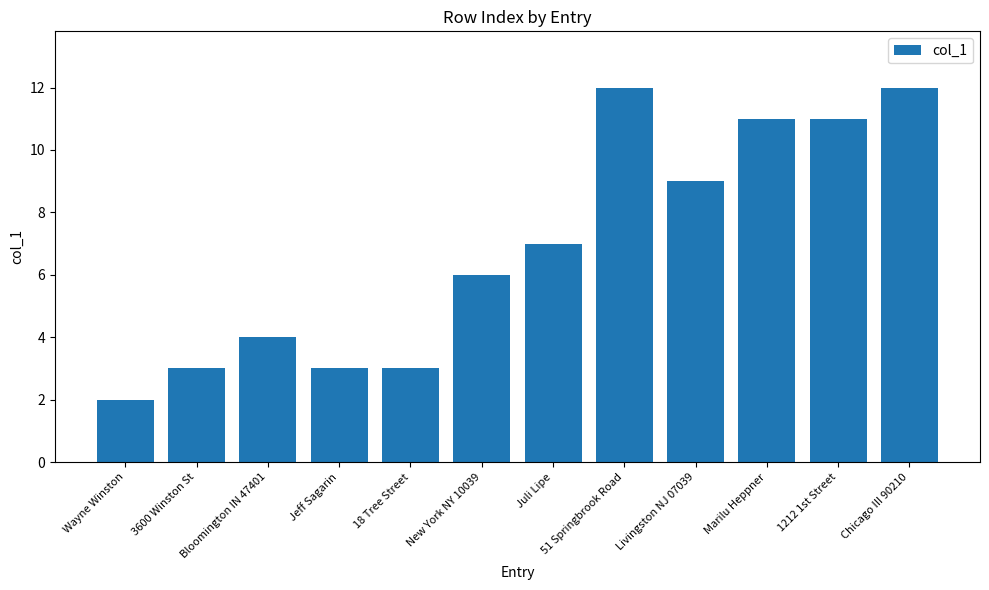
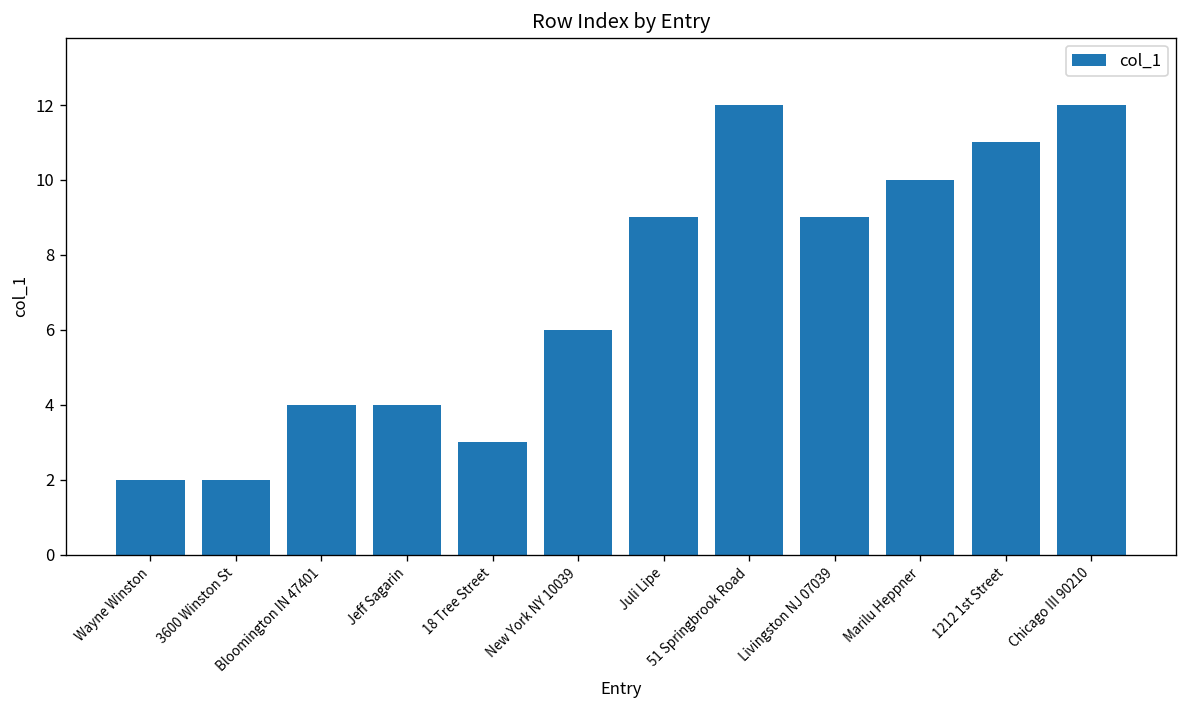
3600 Winston St: 3 -> 2
Jeff Sagarin: 3 -> 4
Juli Lipe: 7 -> 9
Marilu Heppner: 11 -> 10
